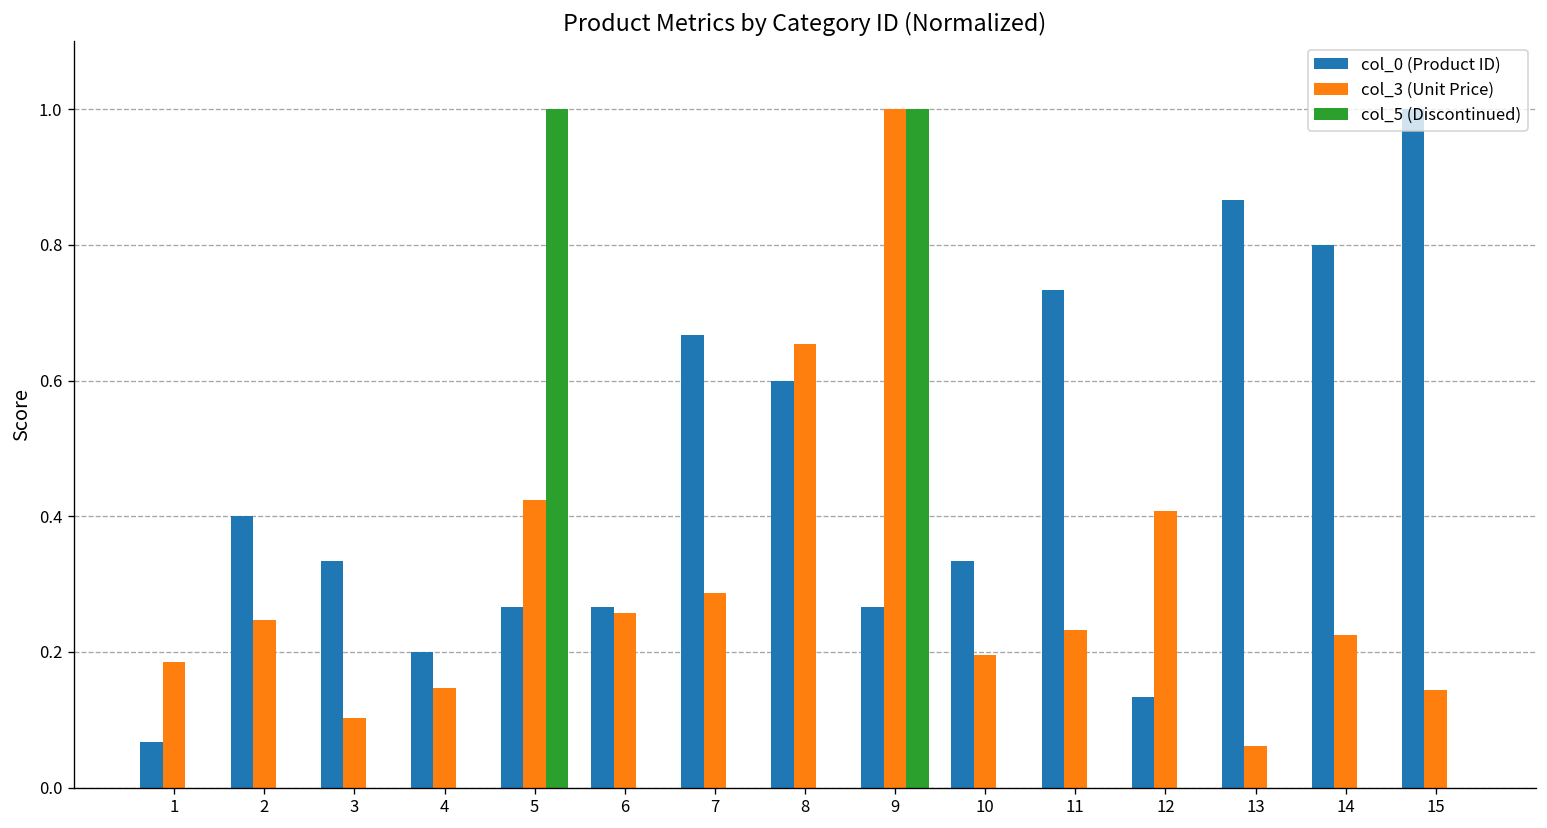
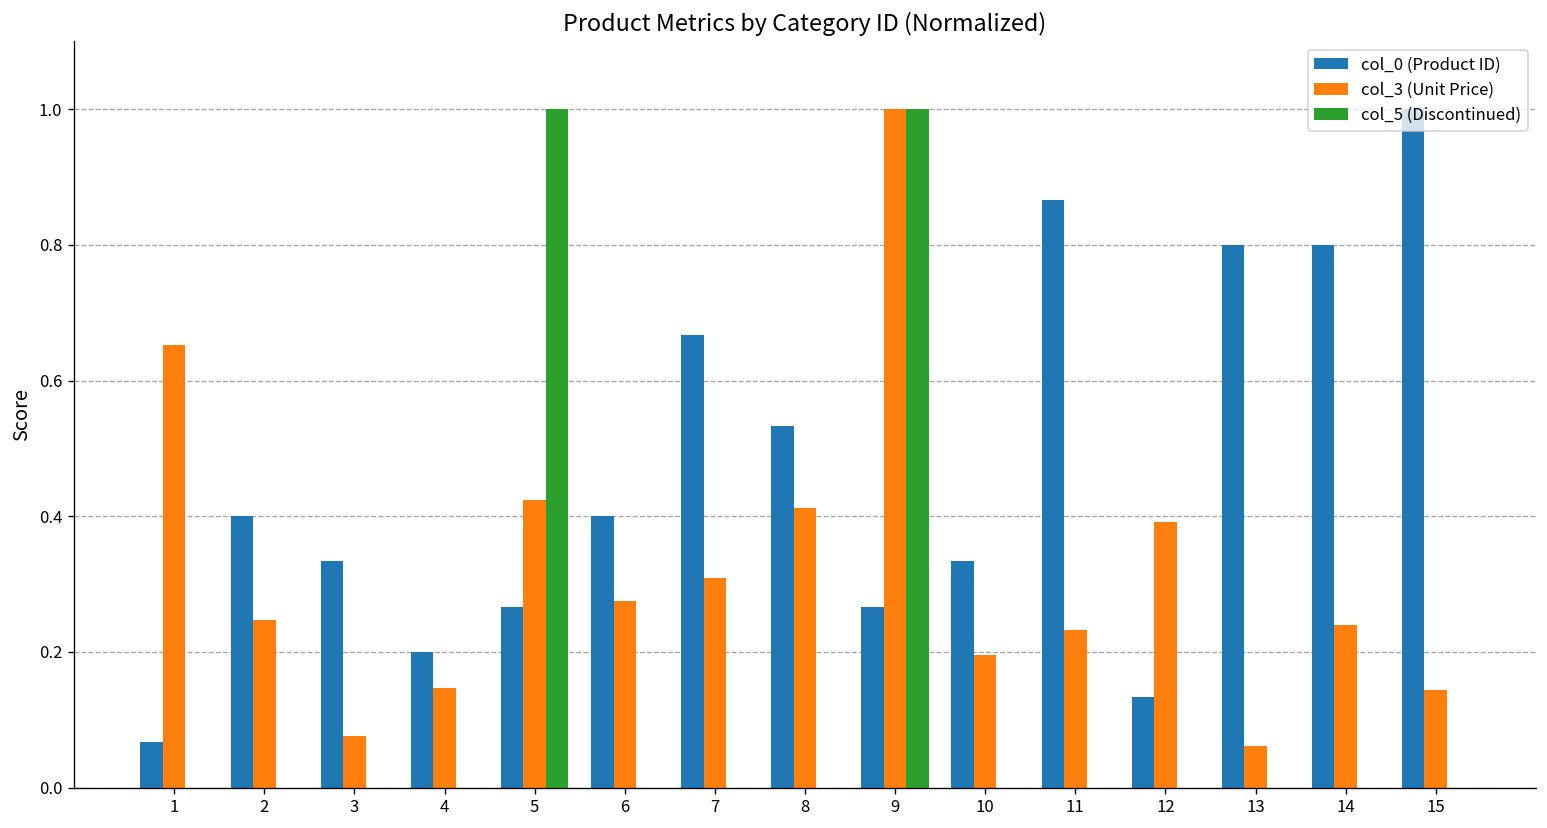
col_3 (Unit Price), 1: 0.19 -> 0.65
col_3 (Unit Price), 3: 0.10 -> 0.08
col_0 (Product ID), 6: 0.27 -> 0.40
col_3 (Unit Price), 6: 0.26 -> 0.28
col_3 (Unit Price), 7: 0.29 -> 0.31
col_0 (Product ID), 8: 0.60 -> 0.53
col_3 (Unit Price), 8: 0.65 -> 0.41
col_0 (Product ID), 11: 0.73 -> 0.87
col_3 (Unit Price), 12: 0.41 -> 0.39
col_0 (Product ID), 13: 0.87 -> 0.80
col_3 (Unit Price), 14: 0.23 -> 0.24
